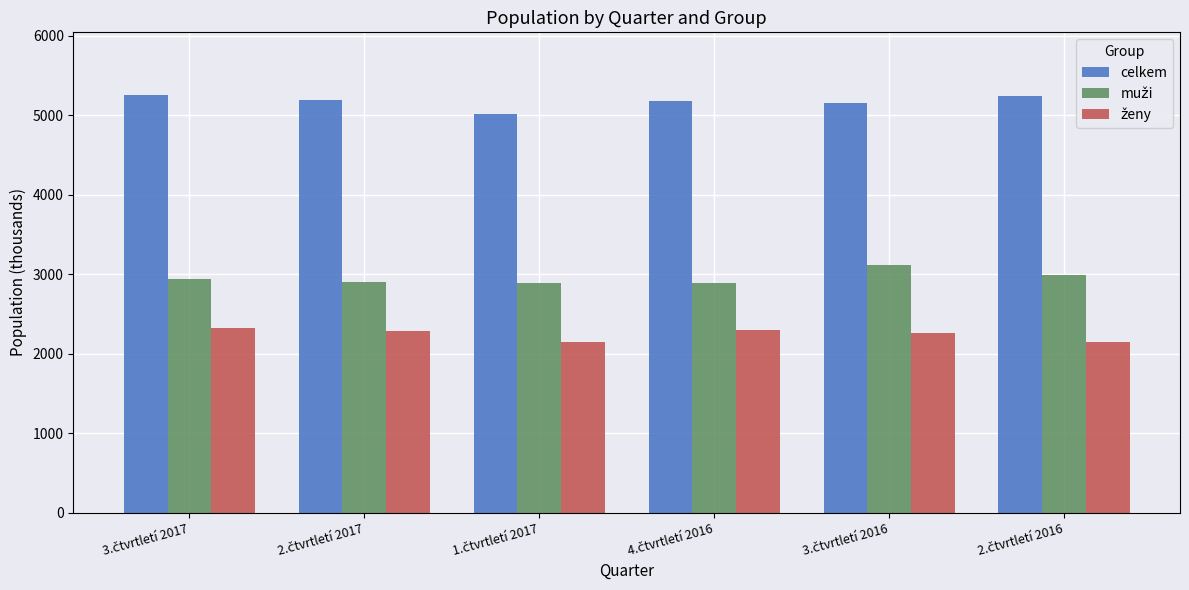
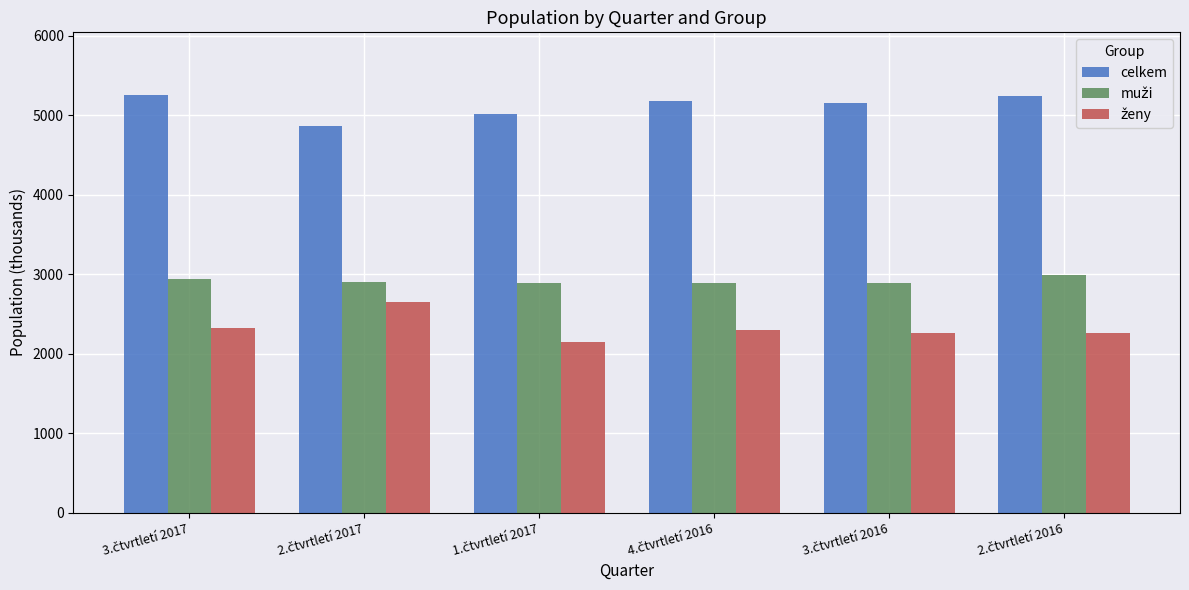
celkem, 2.čtvrtletí 2017: 5200 -> 4900
ženy, 2.čtvrtletí 2017: 2300 -> 2600
muži, 3.čtvrtletí 2016: 3100 -> 2900
ženy, 2.čtvrtletí 2016: 2100 -> 2300
